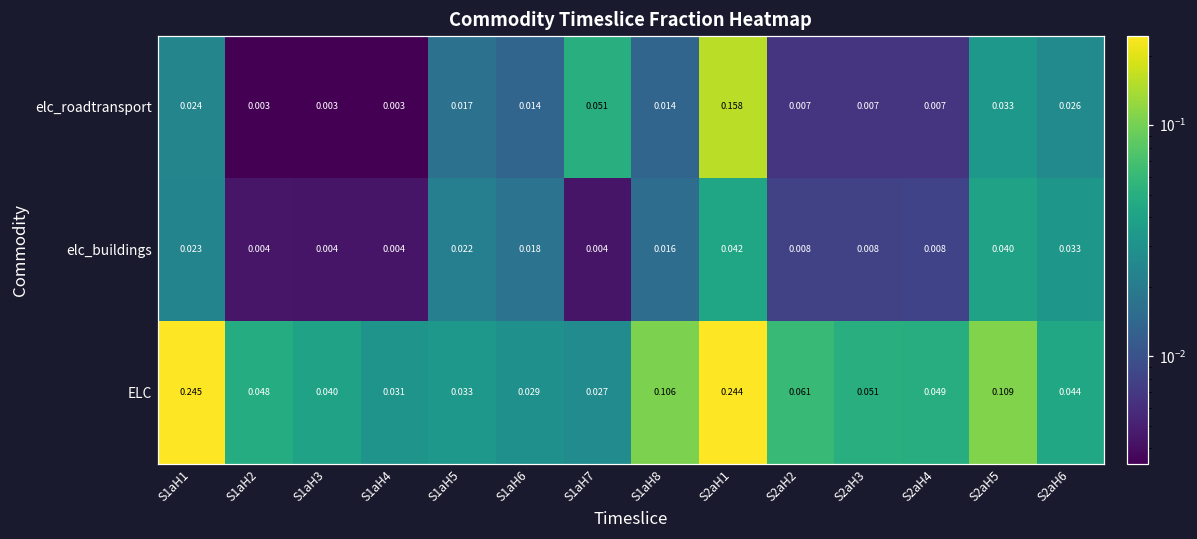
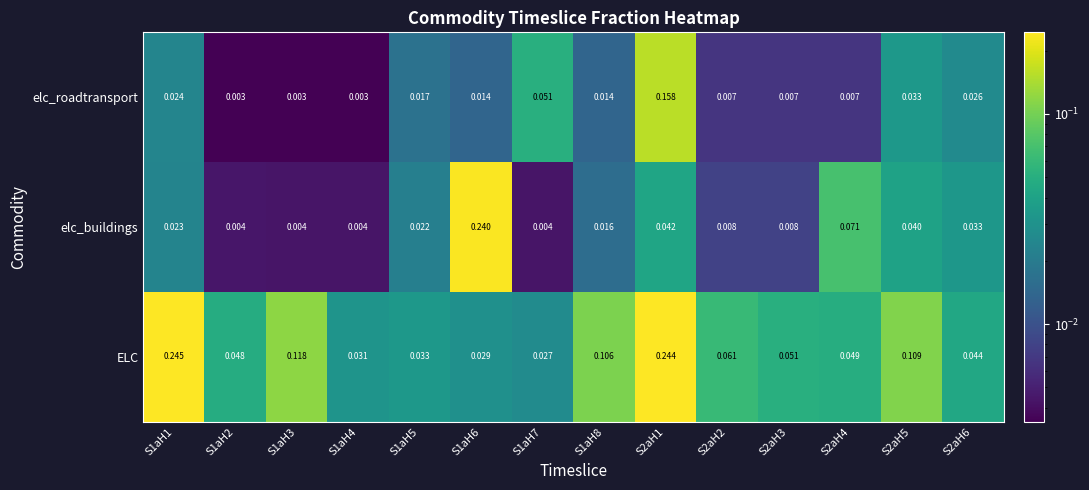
elc_buildings, S1aH6: 0.018 -> 0.240
elc_buildings, S2aH4: 0.008 -> 0.071
ELC, S1aH3: 0.040 -> 0.118
